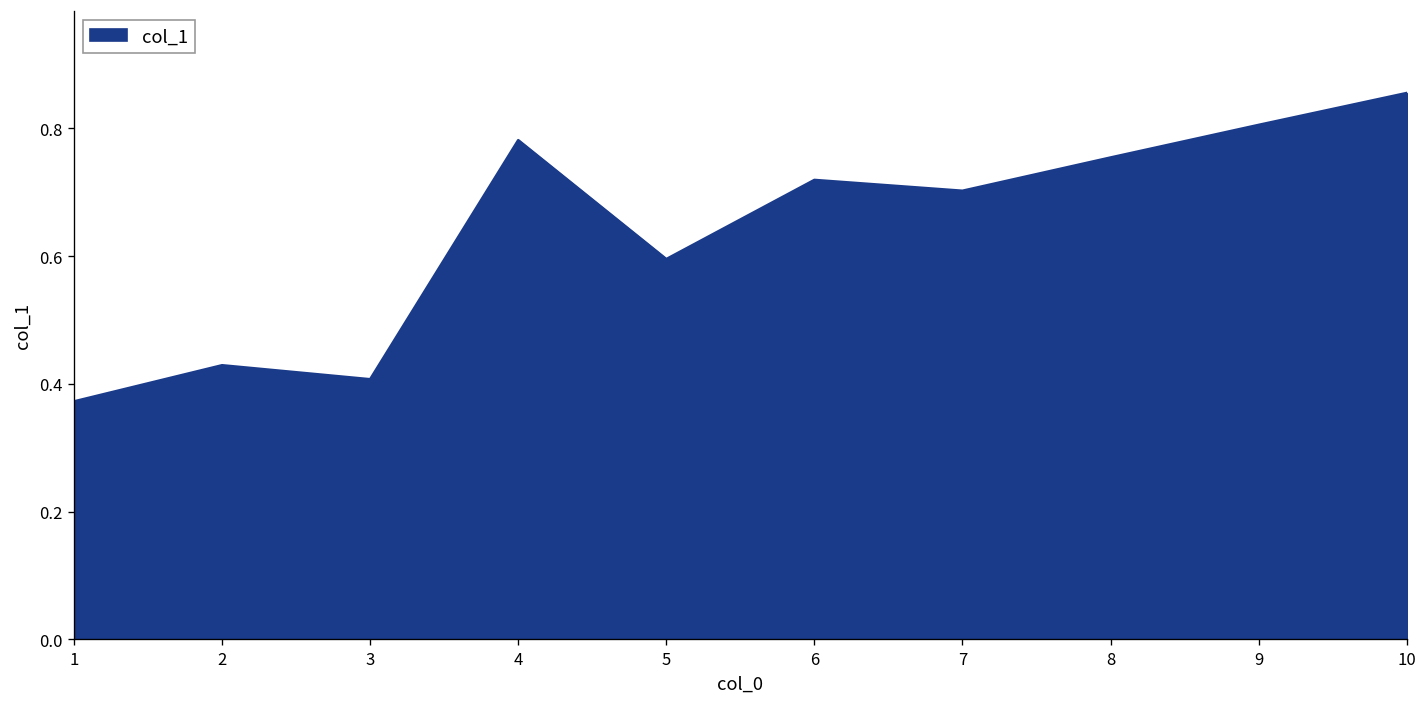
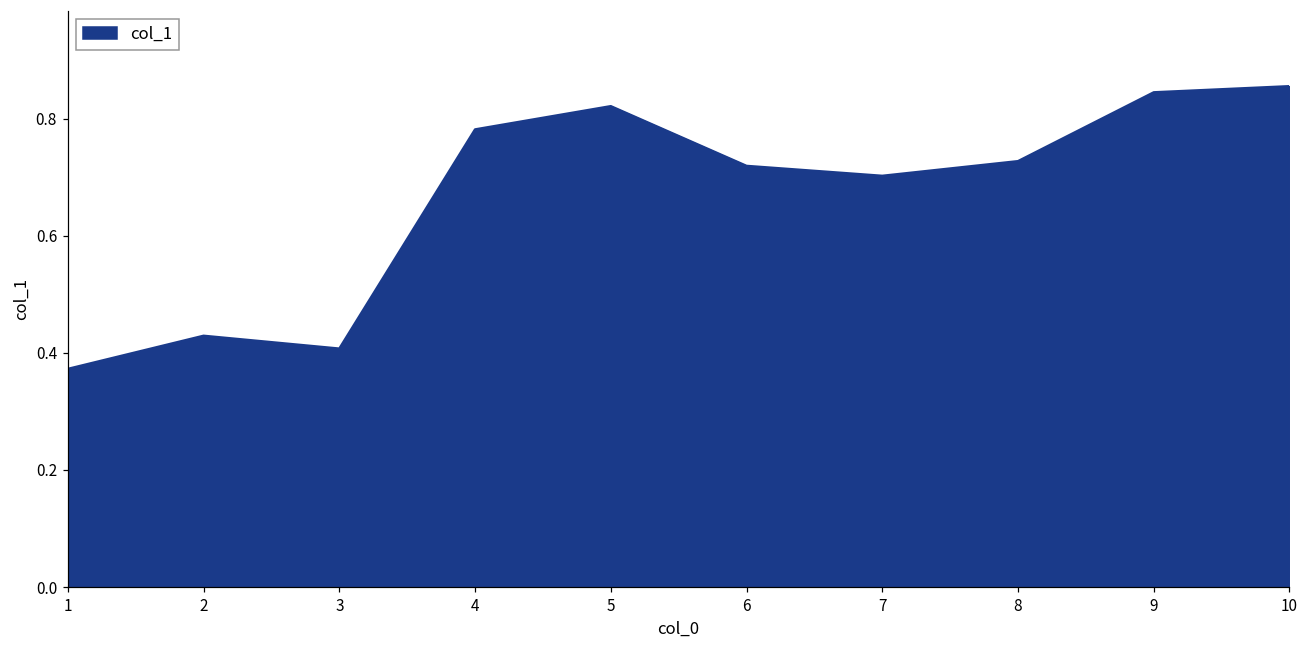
5: 0.60 -> 0.82
8: 0.75 -> 0.73
9: 0.81 -> 0.85
